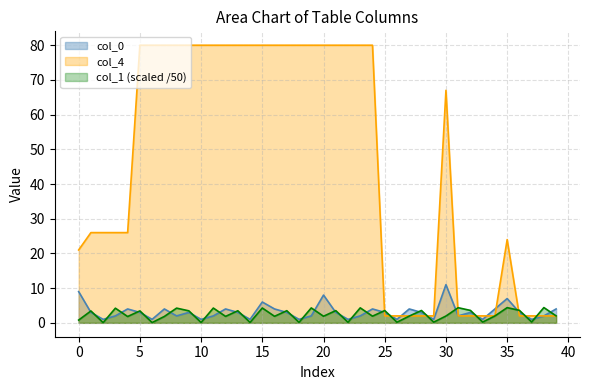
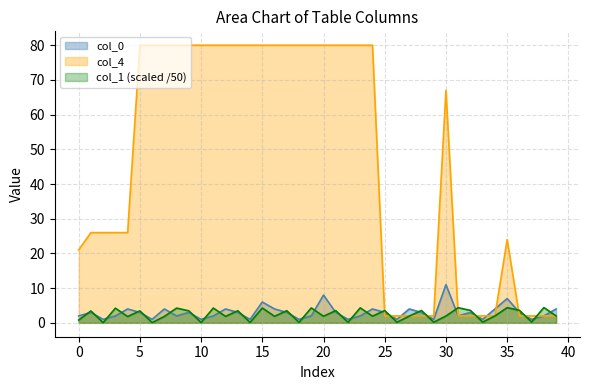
col_0, 0: 9 -> 2
